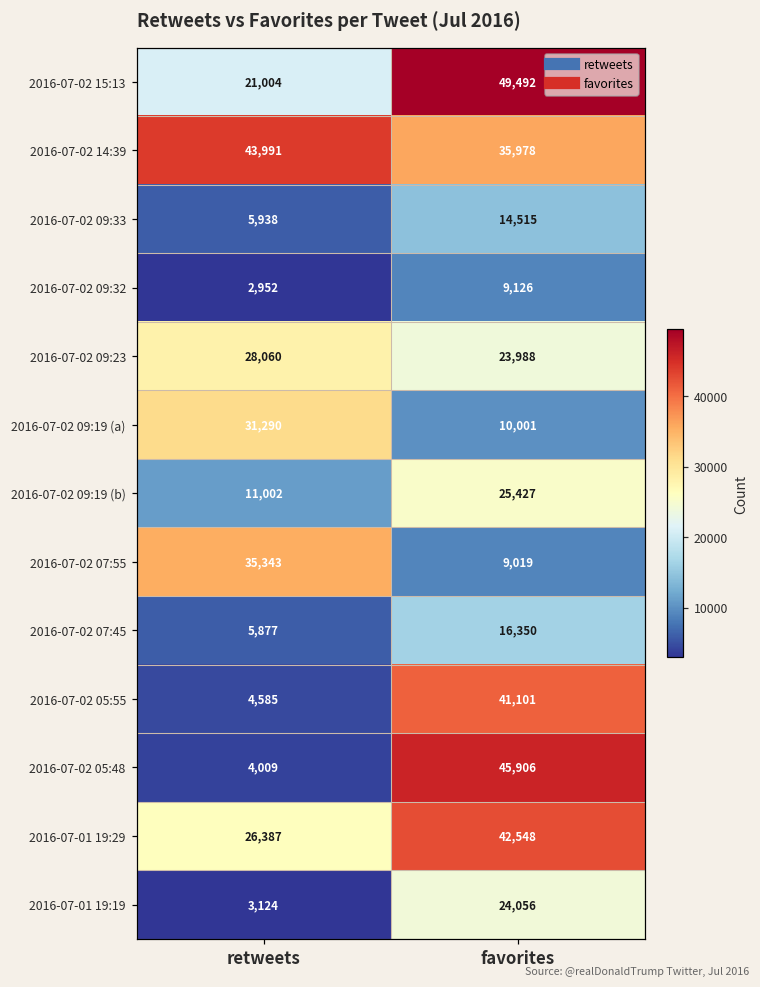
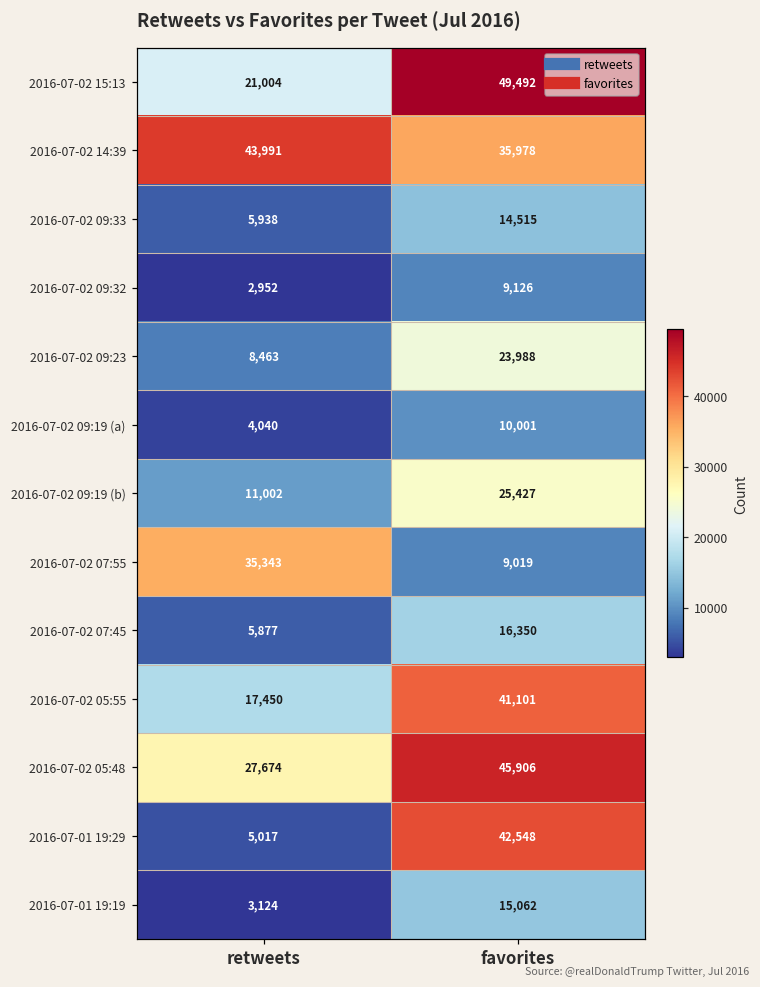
2016-07-02 09:23, retweets: 28,060 -> 8,463
2016-07-02 09:19 (a), retweets: 31,290 -> 4,040
2016-07-02 05:55, retweets: 4,585 -> 17,450
2016-07-02 05:48, retweets: 4,009 -> 27,674
2016-07-01 19:29, retweets: 26,387 -> 5,017
2016-07-01 19:19, favorites: 24,056 -> 15,062
